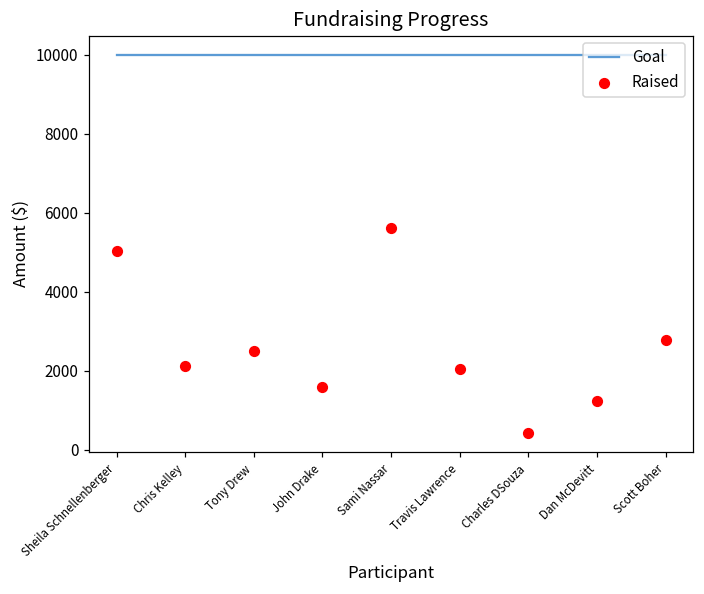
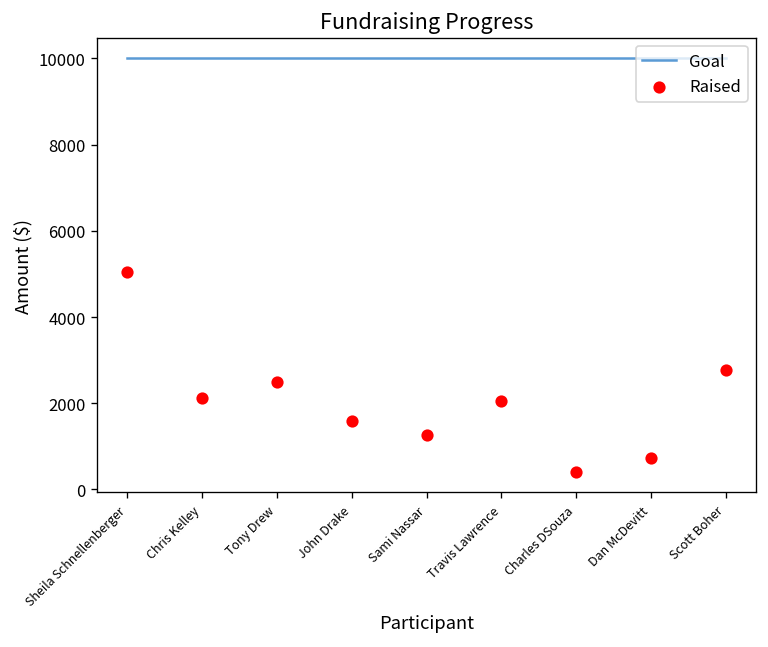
Raised, Sami Nassar: 5600 -> 1300
Raised, Dan McDevitt: 1200 -> 700
